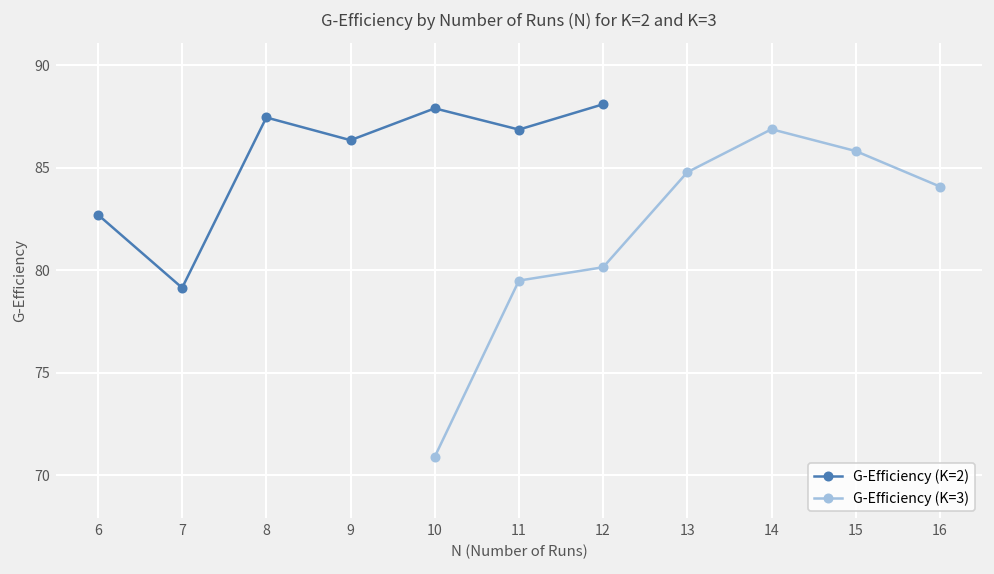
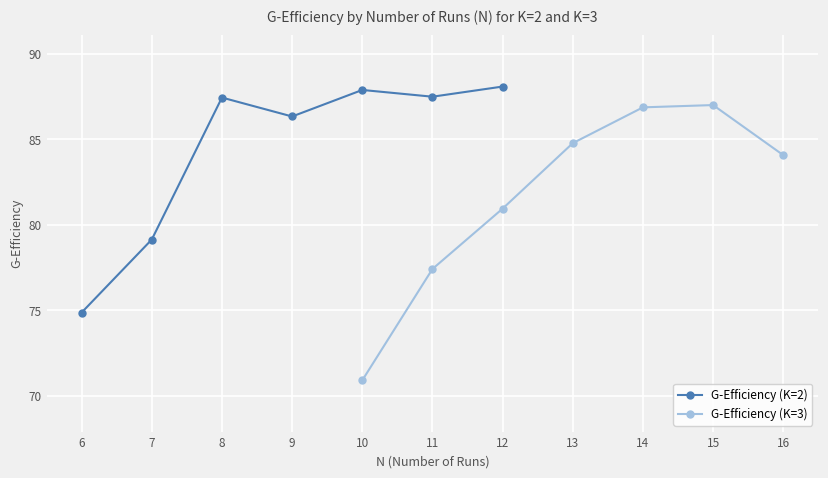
G-Efficiency (K=2), 6: 82.7 -> 74.9
G-Efficiency (K=2), 11: 86.9 -> 87.5
G-Efficiency (K=3), 11: 79.5 -> 77.4
G-Efficiency (K=3), 12: 80.1 -> 80.9
G-Efficiency (K=3), 15: 85.8 -> 87.0
